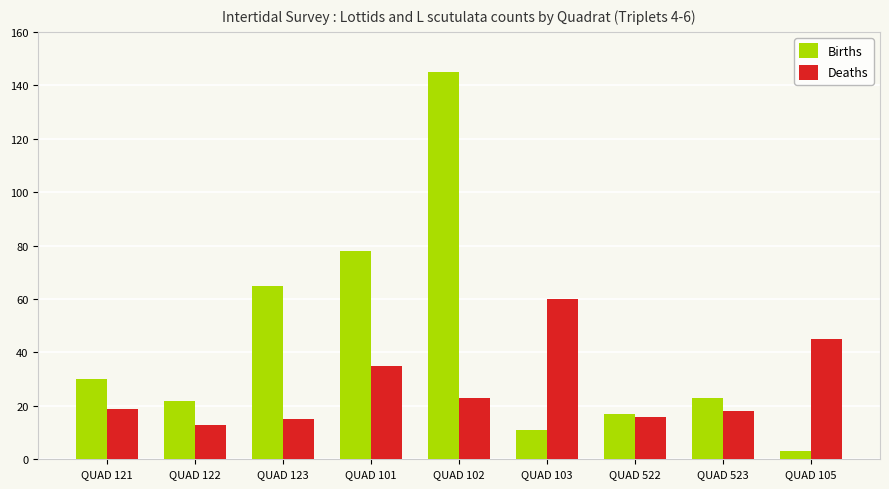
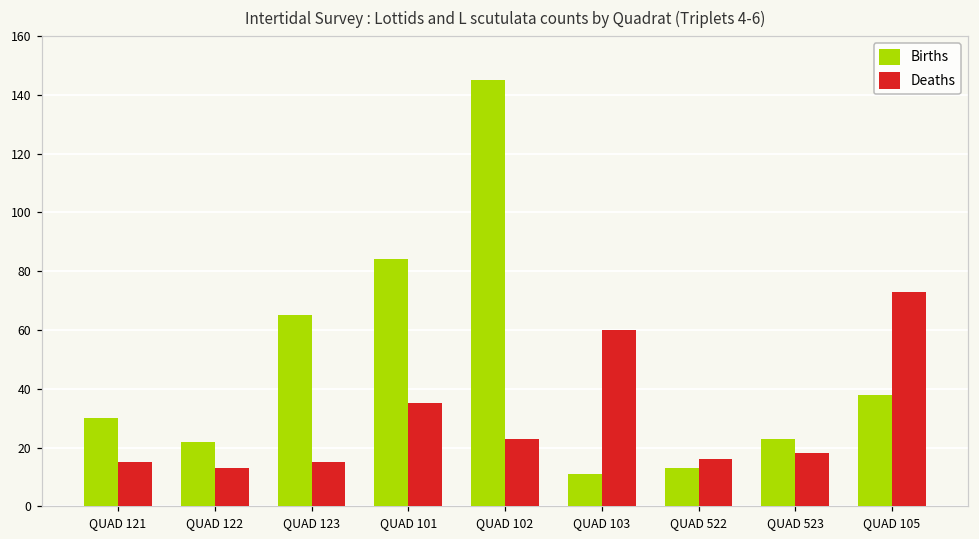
Deaths, QUAD 121: 19 -> 15
Births, QUAD 101: 78 -> 84
Births, QUAD 522: 17 -> 13
Births, QUAD 105: 3 -> 38
Deaths, QUAD 105: 45 -> 73
